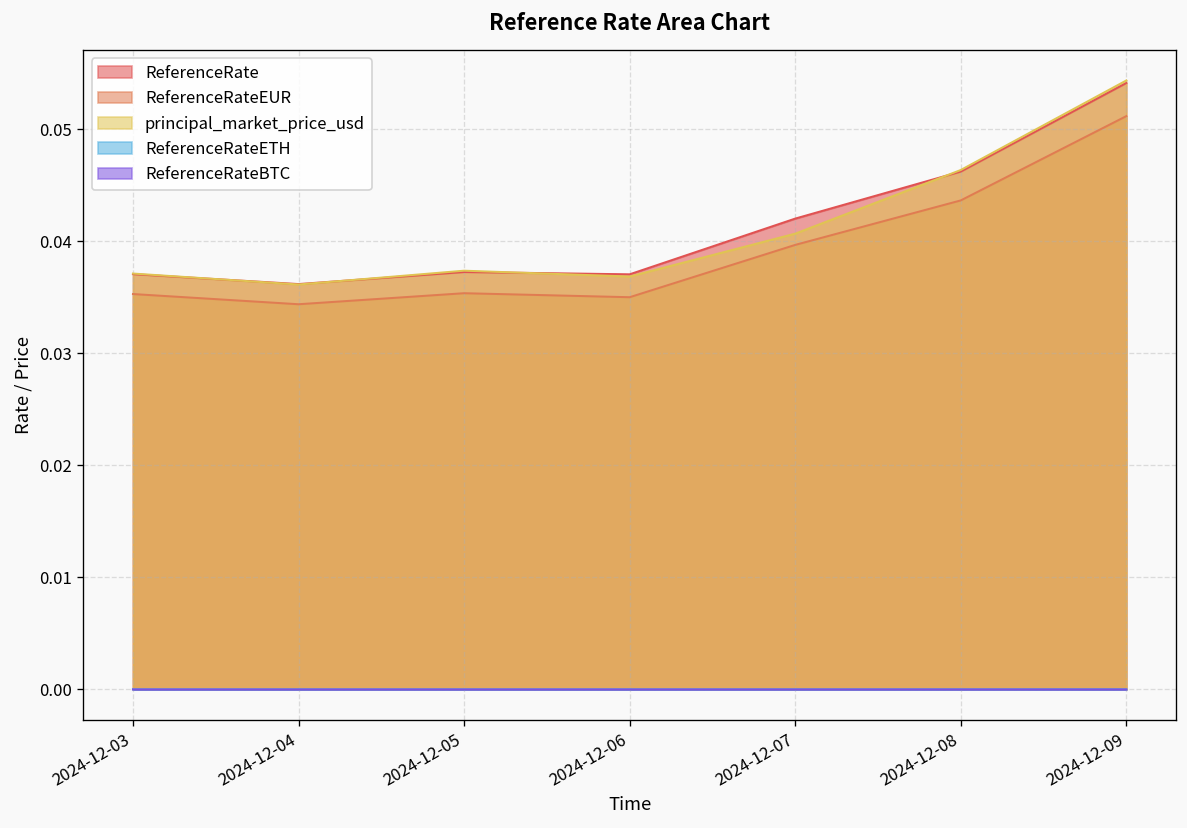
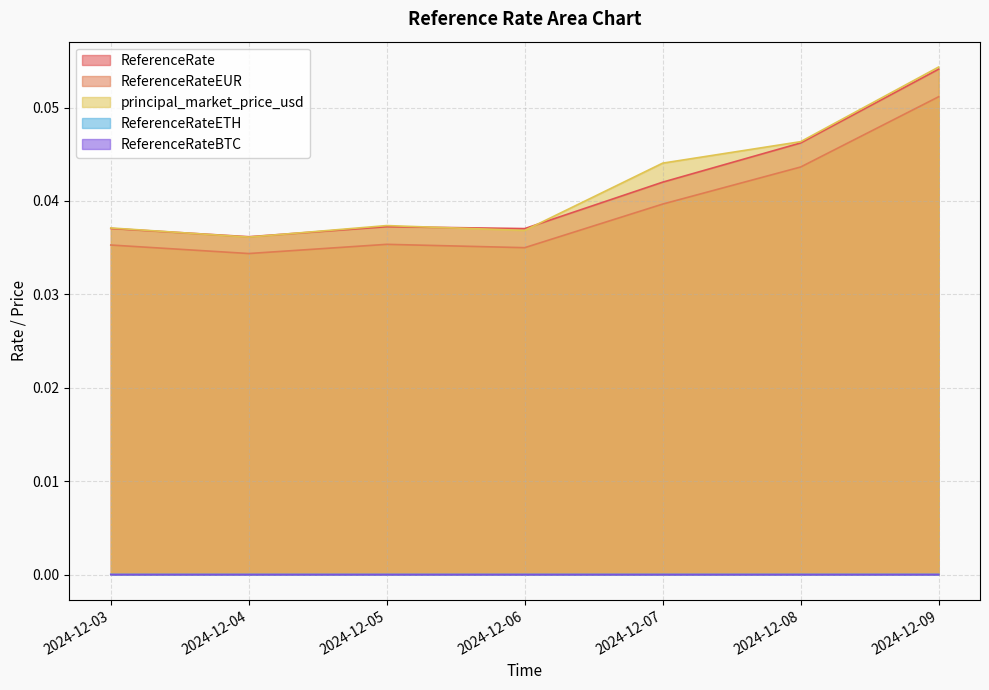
principal_market_price_usd, 2024-12-07: 0.041 -> 0.044
